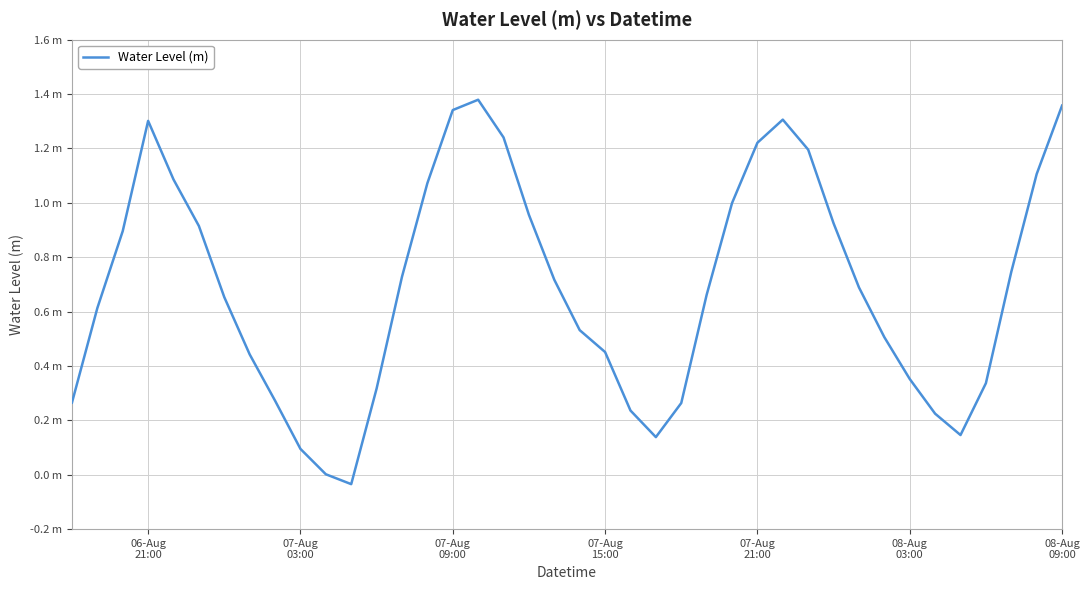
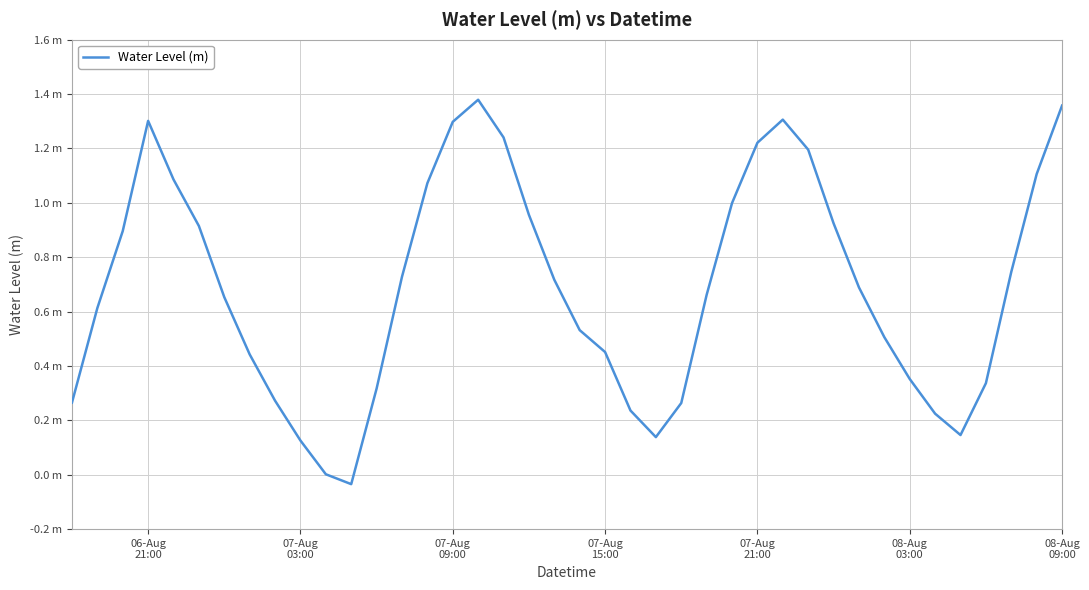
07-Aug 03:00: 0.10 m -> 0.13 m
07-Aug 09:00: 1.34 m -> 1.30 m
